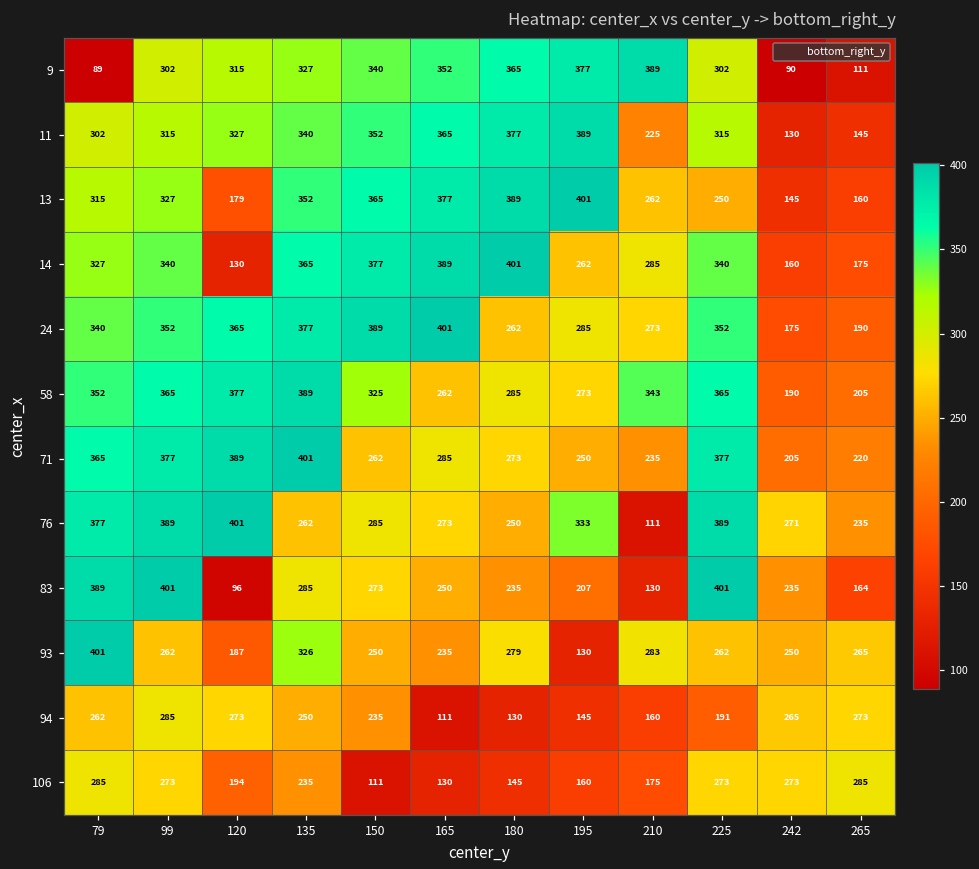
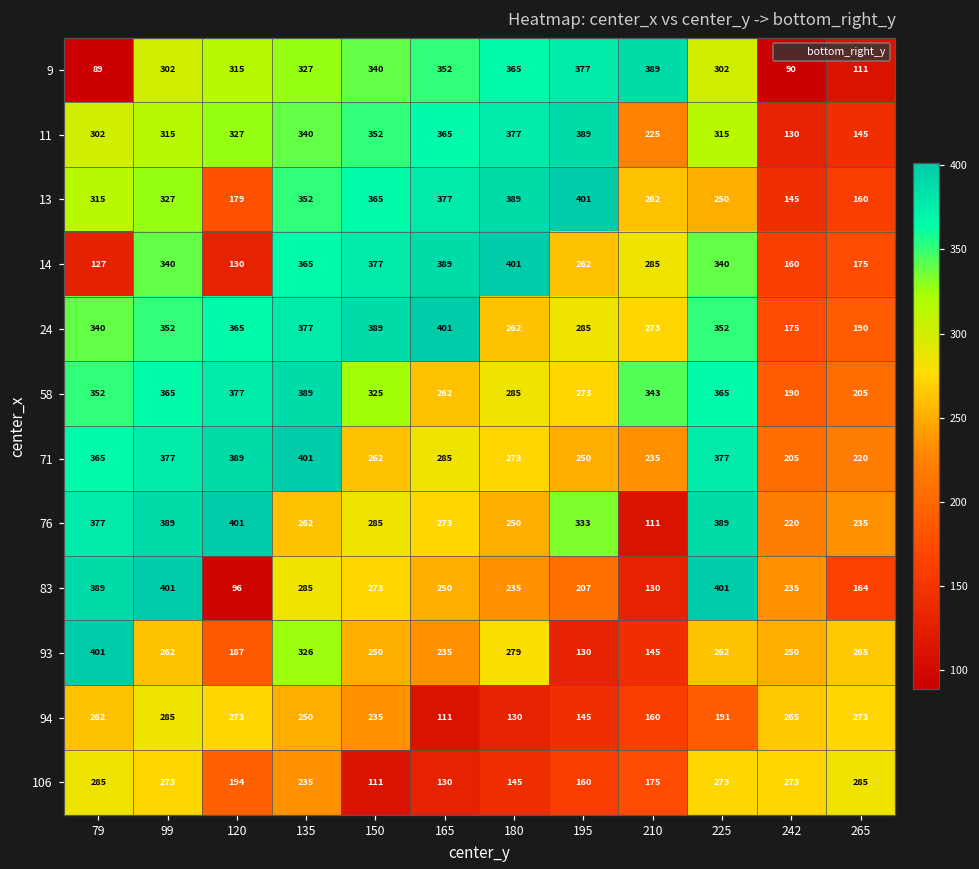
14, 79: 327 -> 127
76, 242: 271 -> 220
93, 210: 283 -> 145
